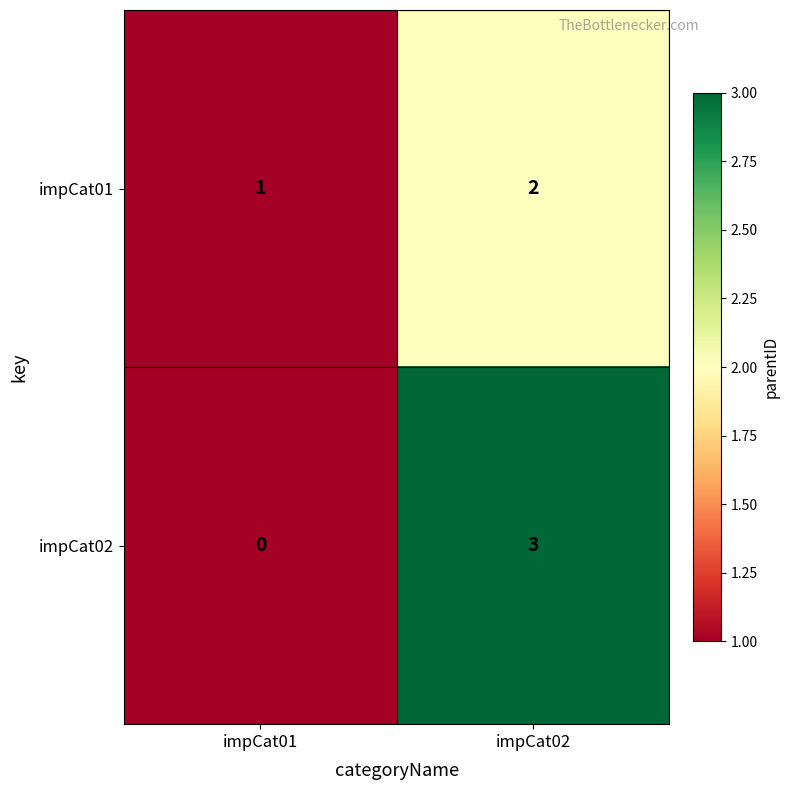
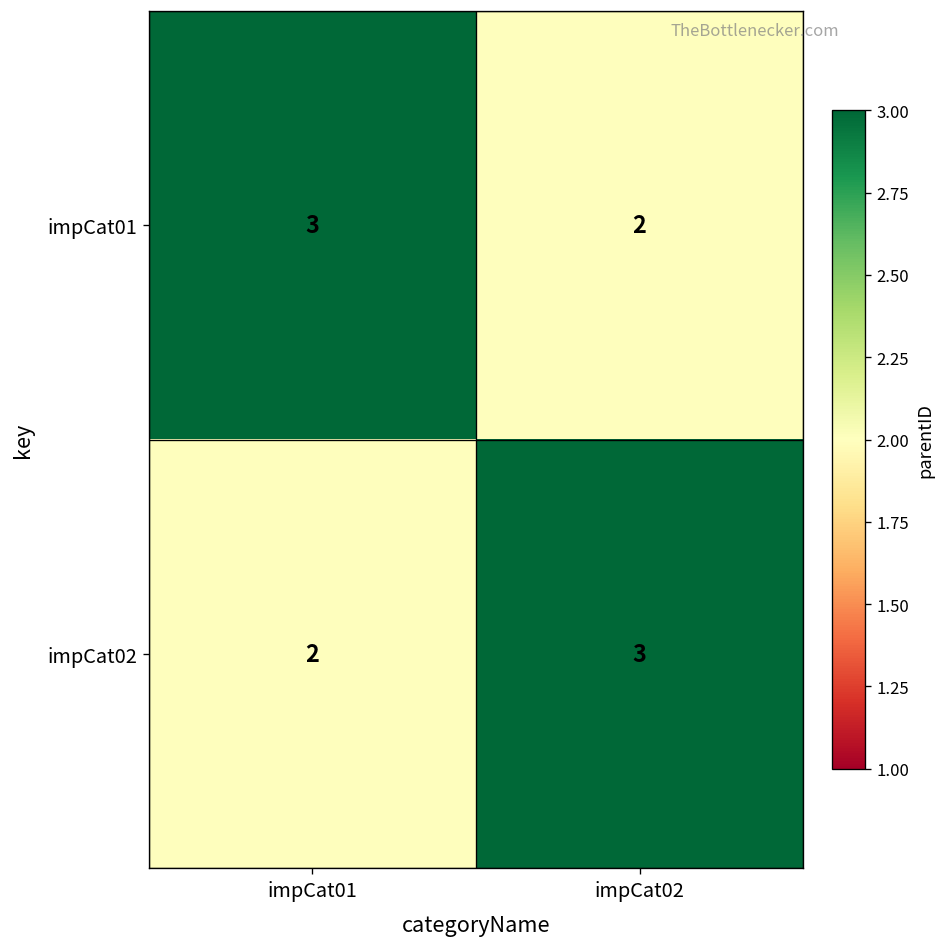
impCat01, impCat01: 1 -> 3
impCat02, impCat01: 0 -> 2
